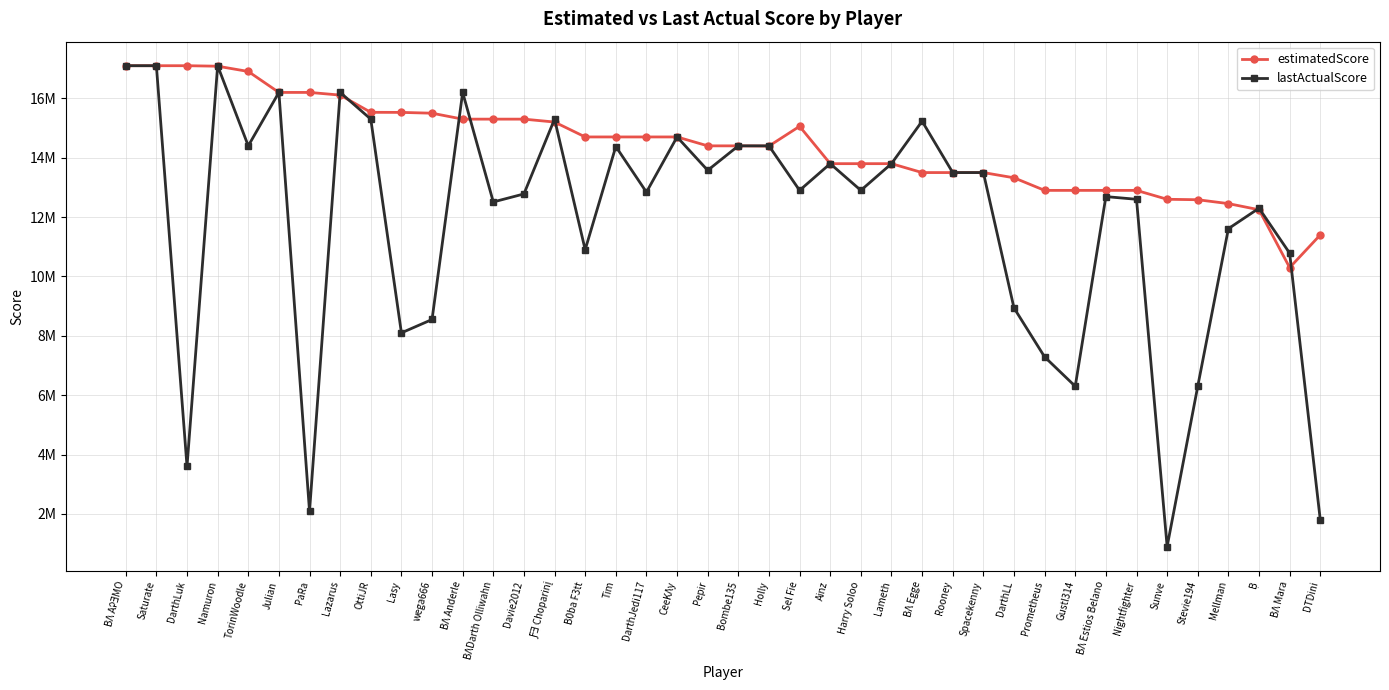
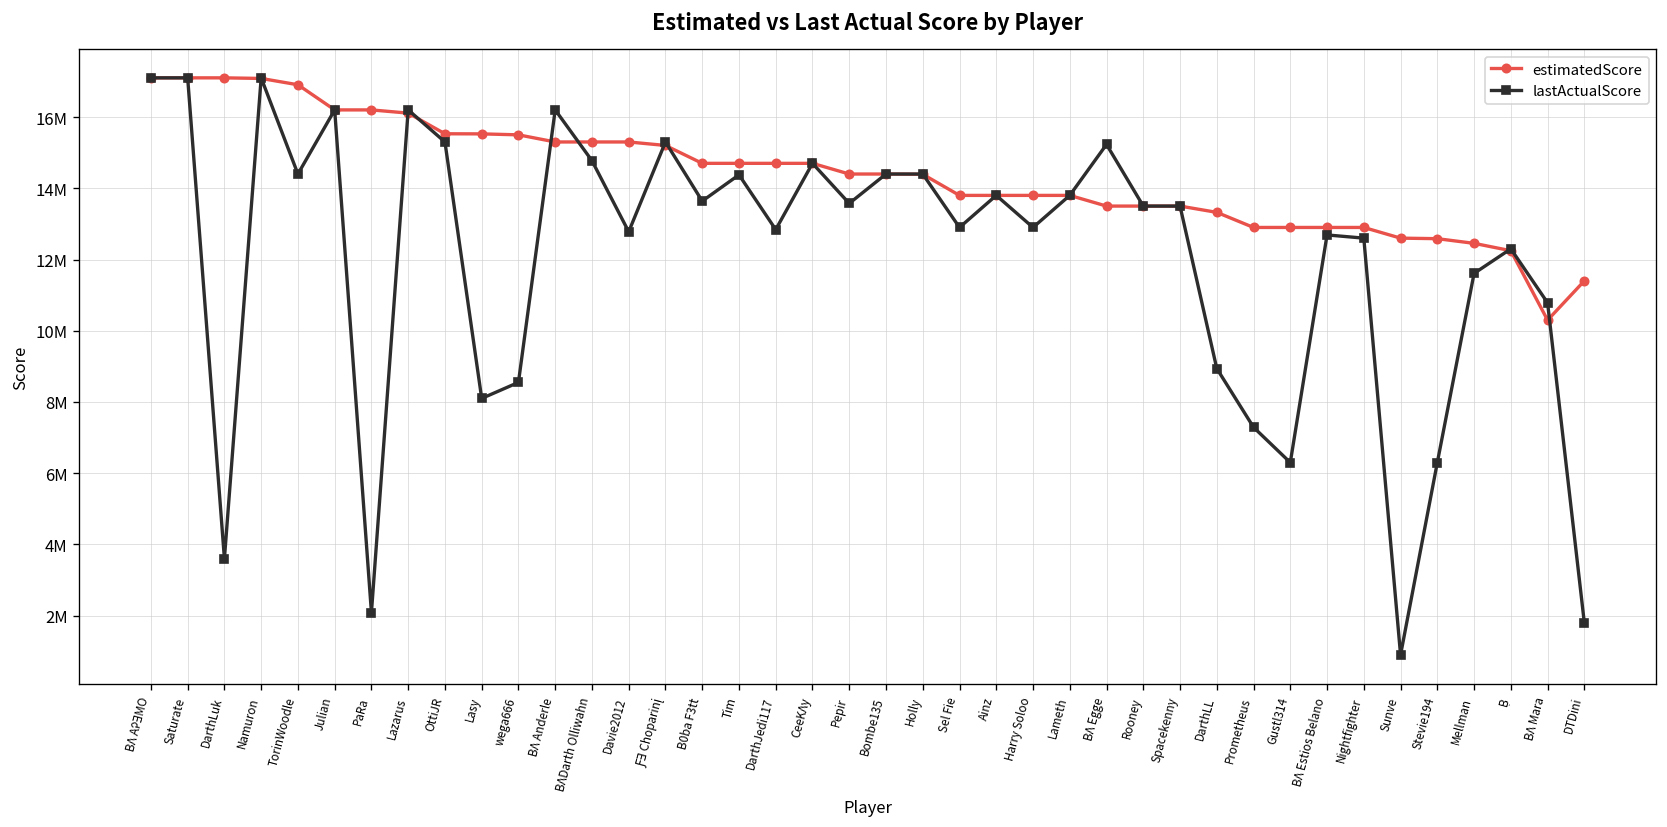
lastActualScore, BΛDarth Olliwahn: 12500000 -> 14800000
lastActualScore, B0ba F3tt: 10900000 -> 13600000
estimatedScore, Sel Fie: 15100000 -> 13800000
